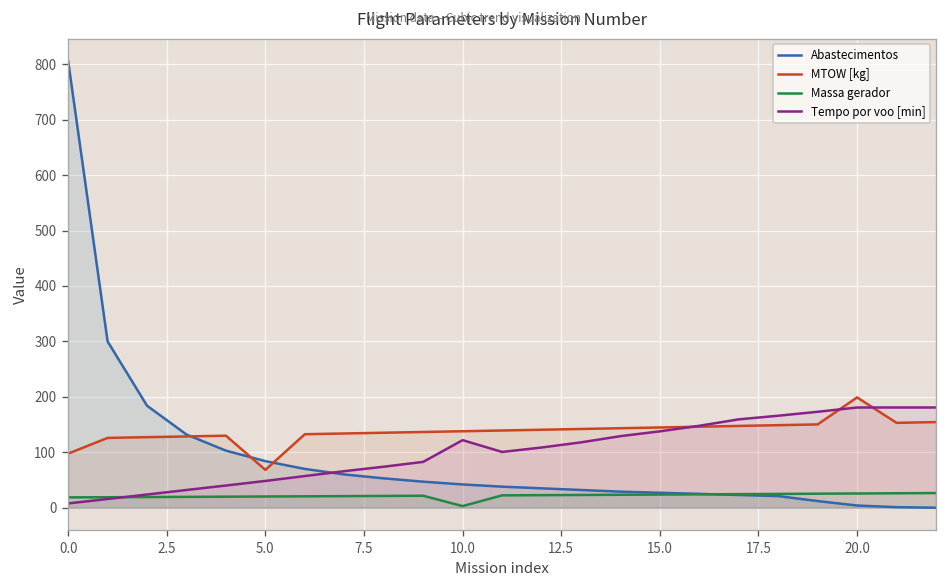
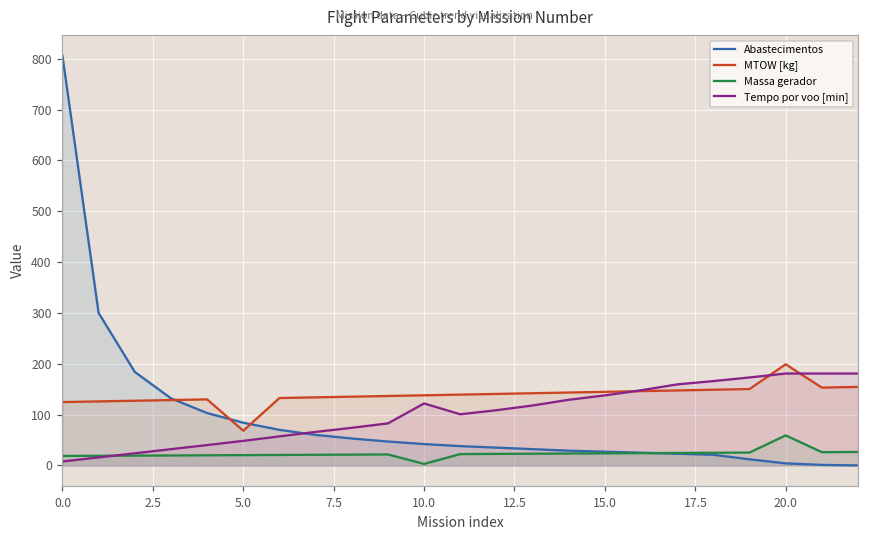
MTOW [kg], 0.0: 100 -> 120
Massa gerador, 20.0: 30 -> 60
